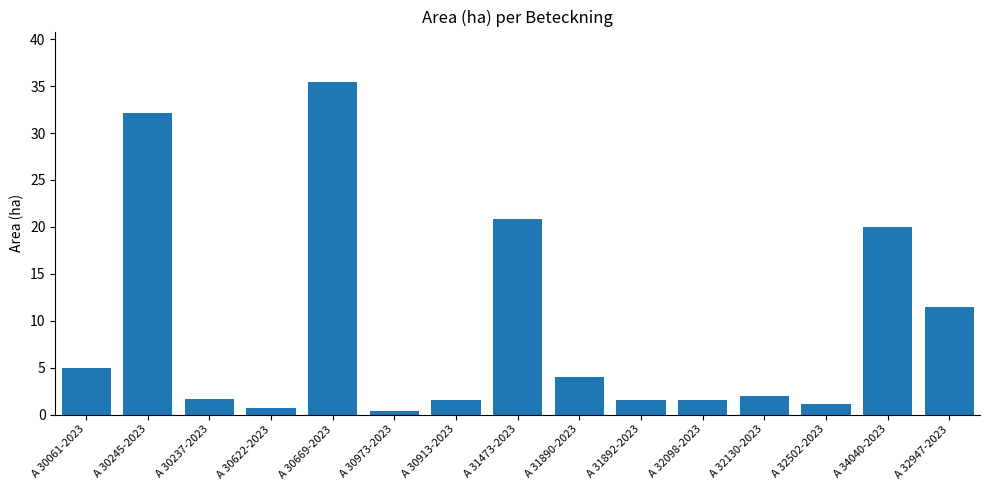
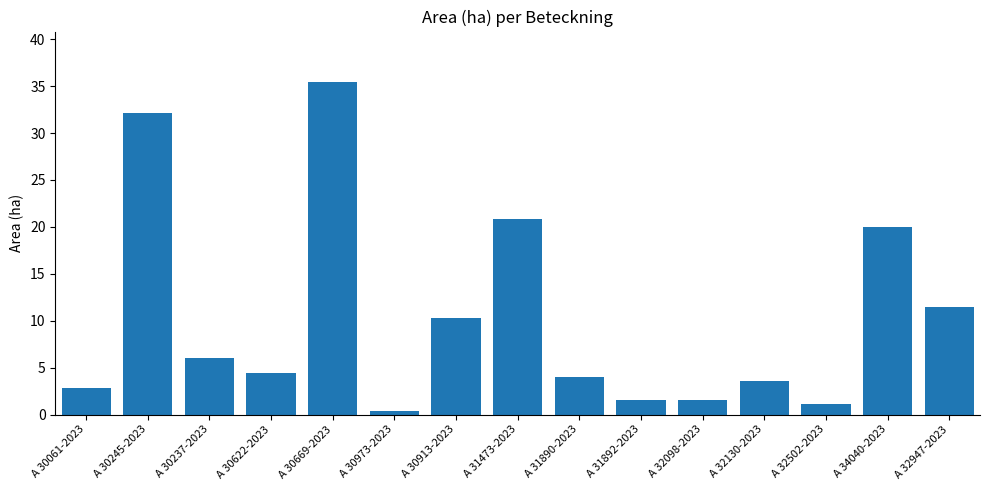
A 30061-2023: 5 -> 3
A 30237-2023: 2 -> 6
A 30622-2023: 1 -> 4
A 30913-2023: 2 -> 10
A 32130-2023: 2 -> 4
